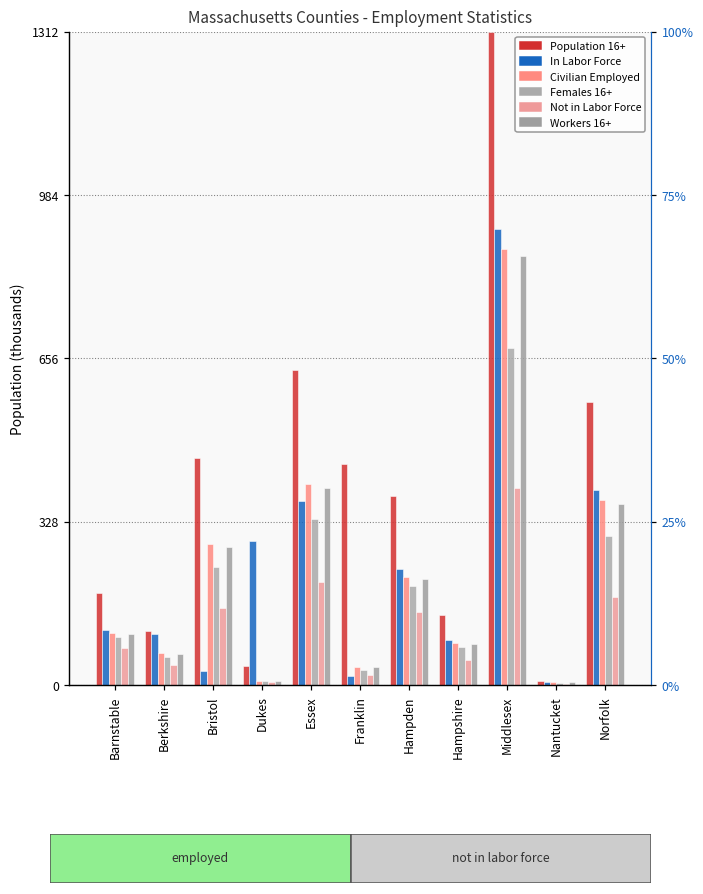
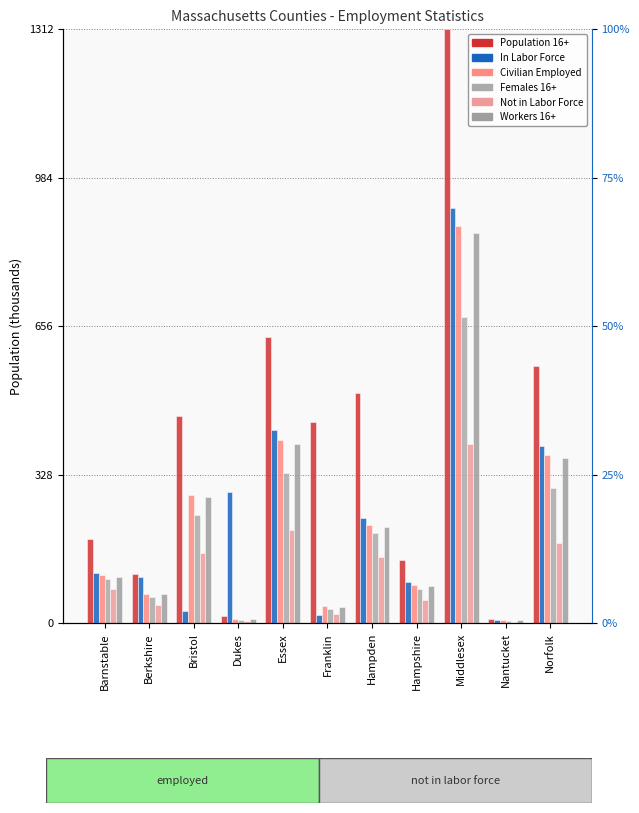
Population 16+, Dukes: 40 -> 10
In Labor Force, Essex: 370 -> 430
Population 16+, Hampden: 380 -> 510
